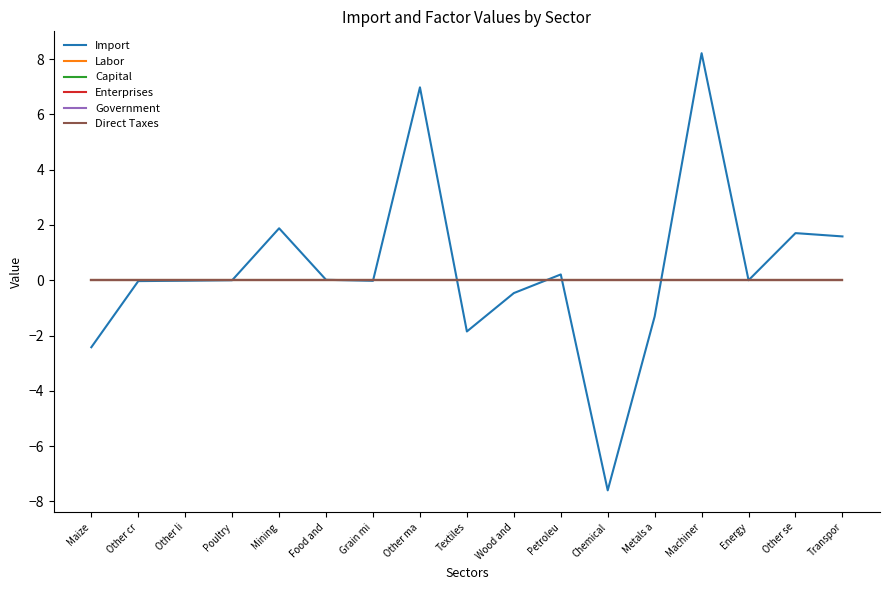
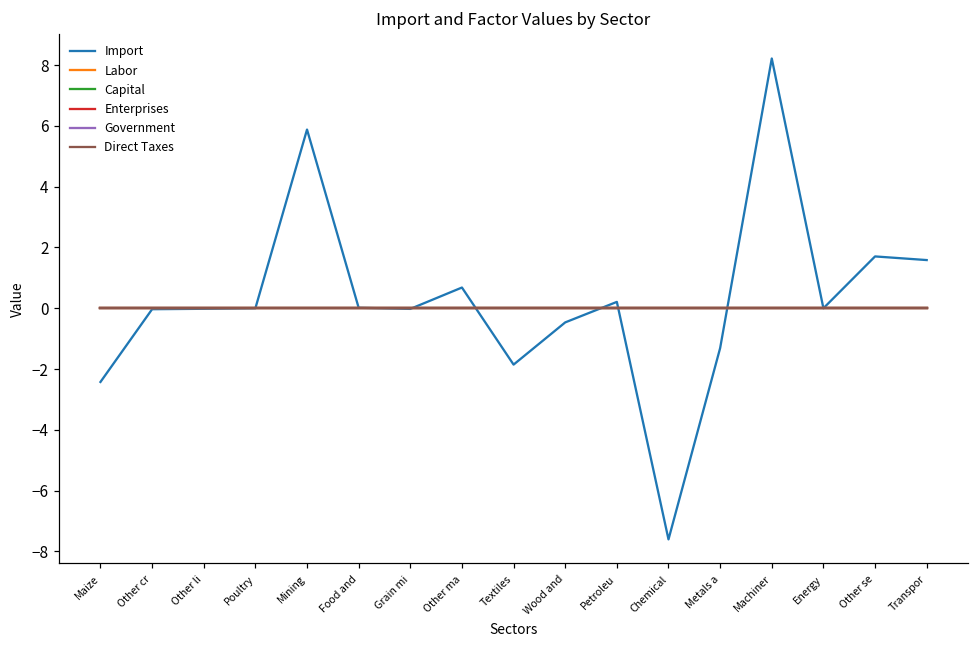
Import, Mining: 1.9 -> 5.9
Import, Other ma: 7.0 -> 0.7
